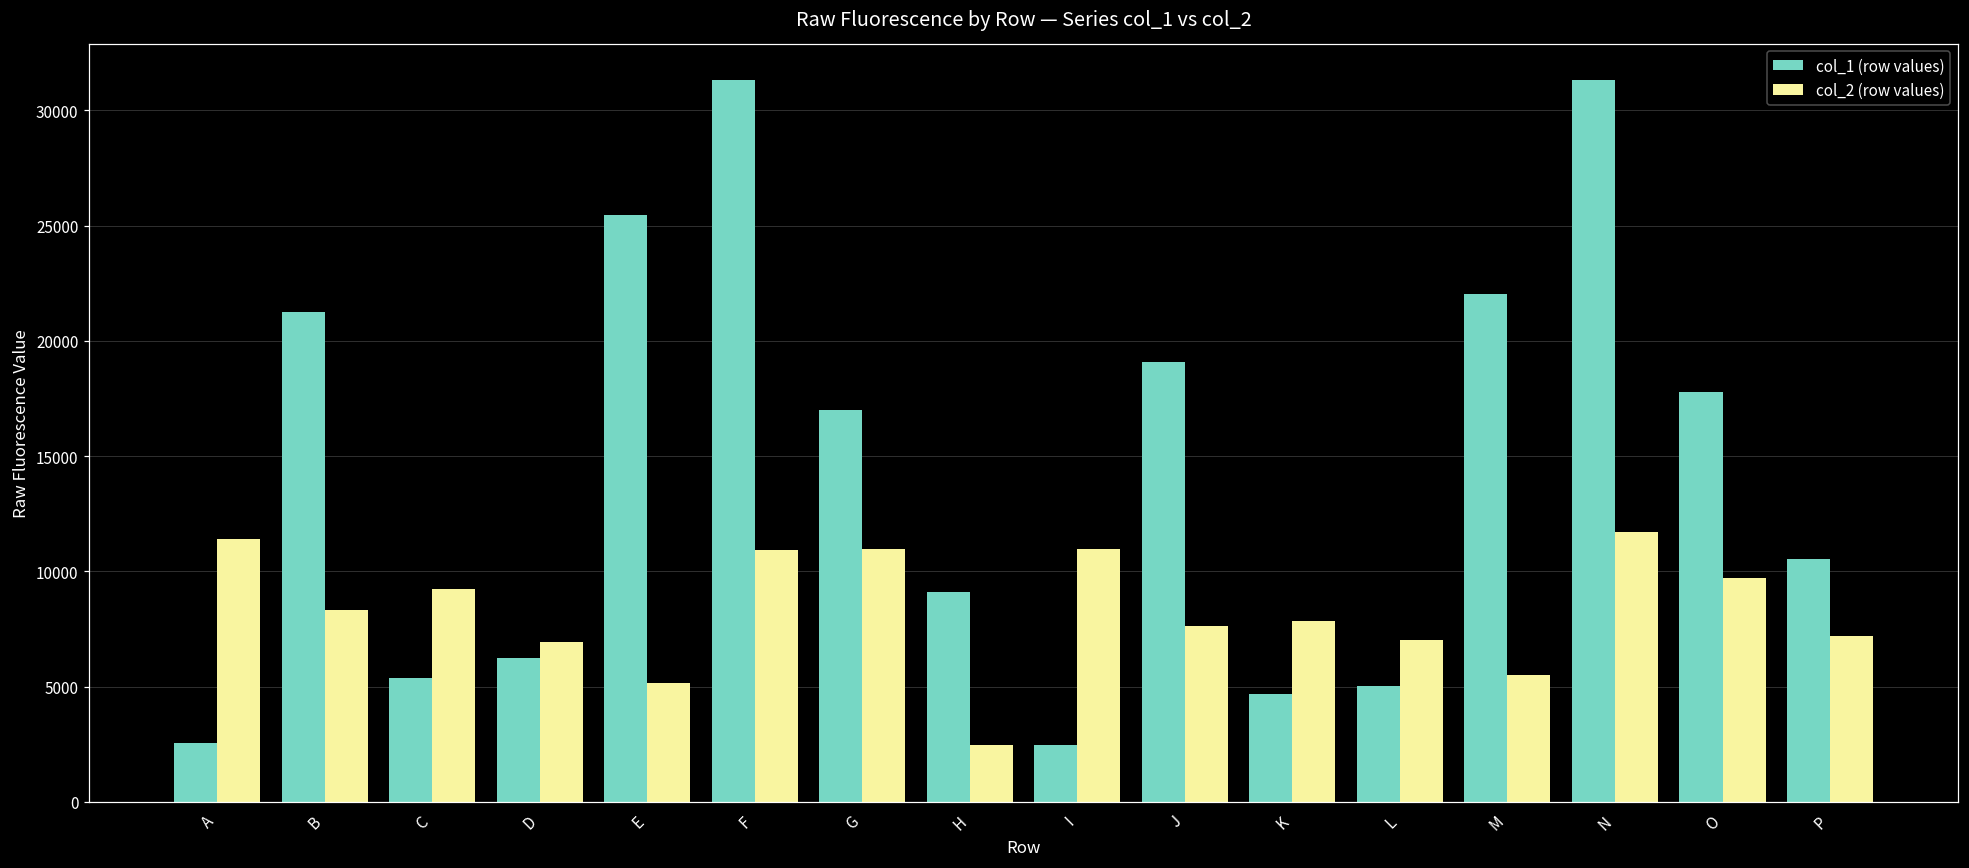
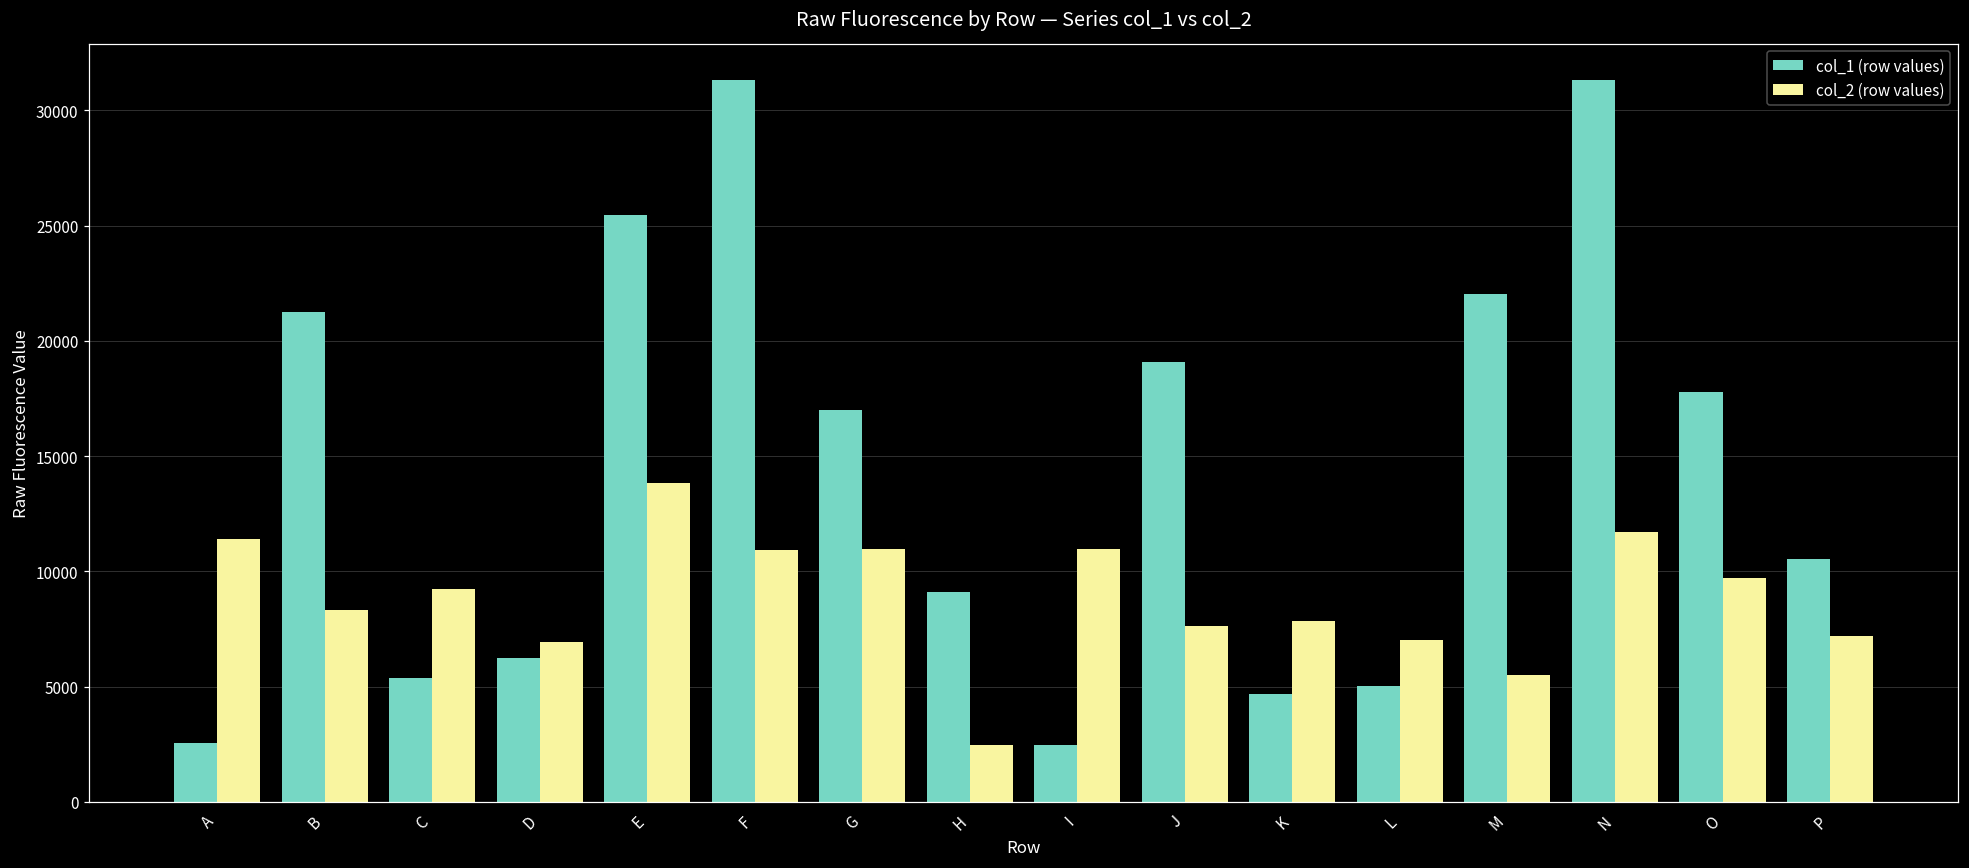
col_2 (row values), E: 5100 -> 13800
